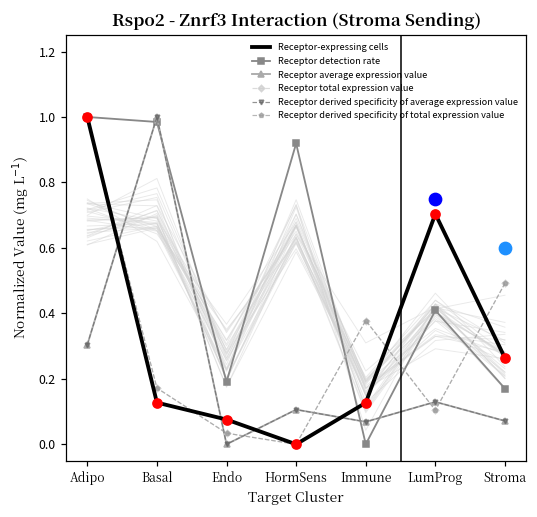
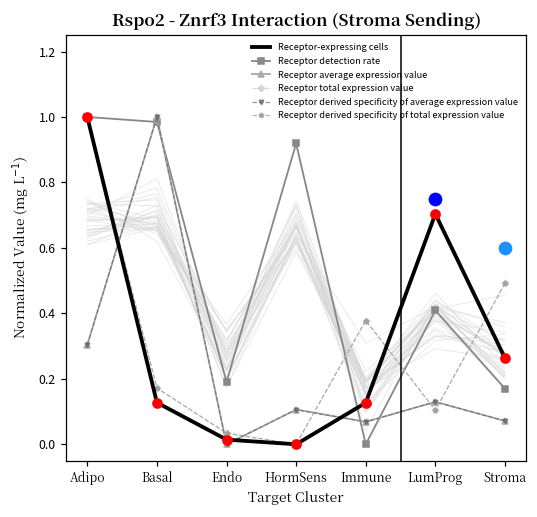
Receptor-expressing cells, Endo: 0.08 -> 0.01
